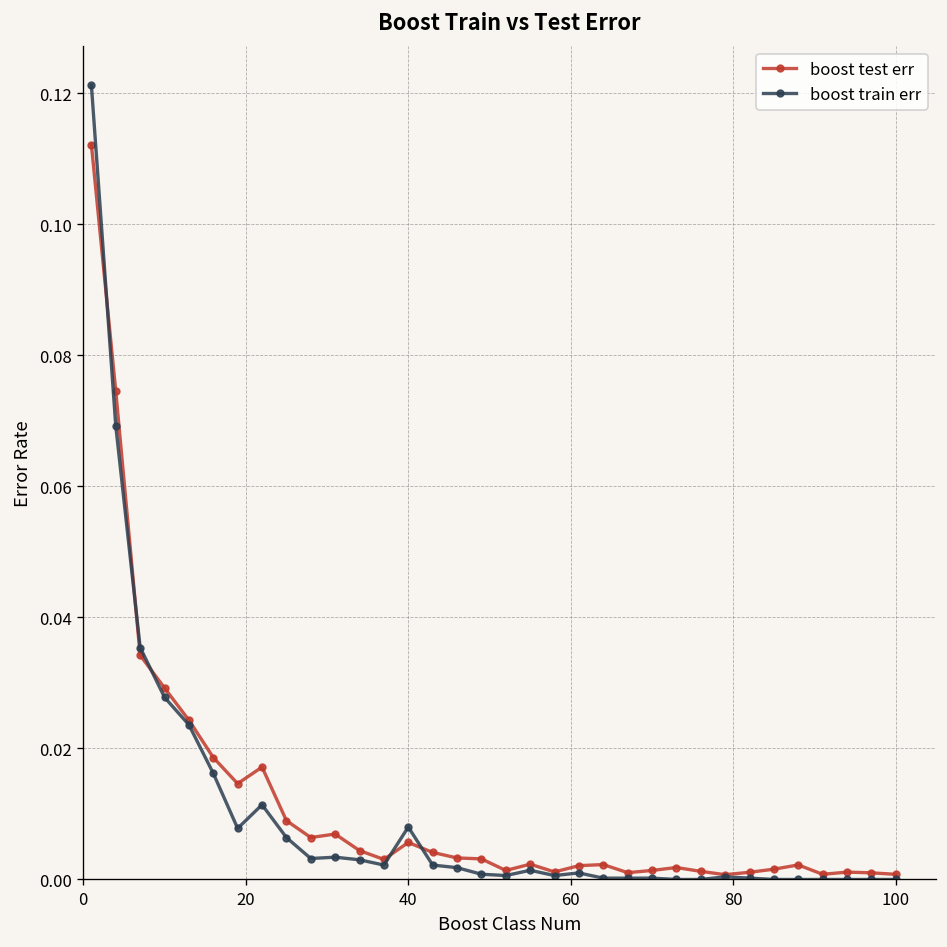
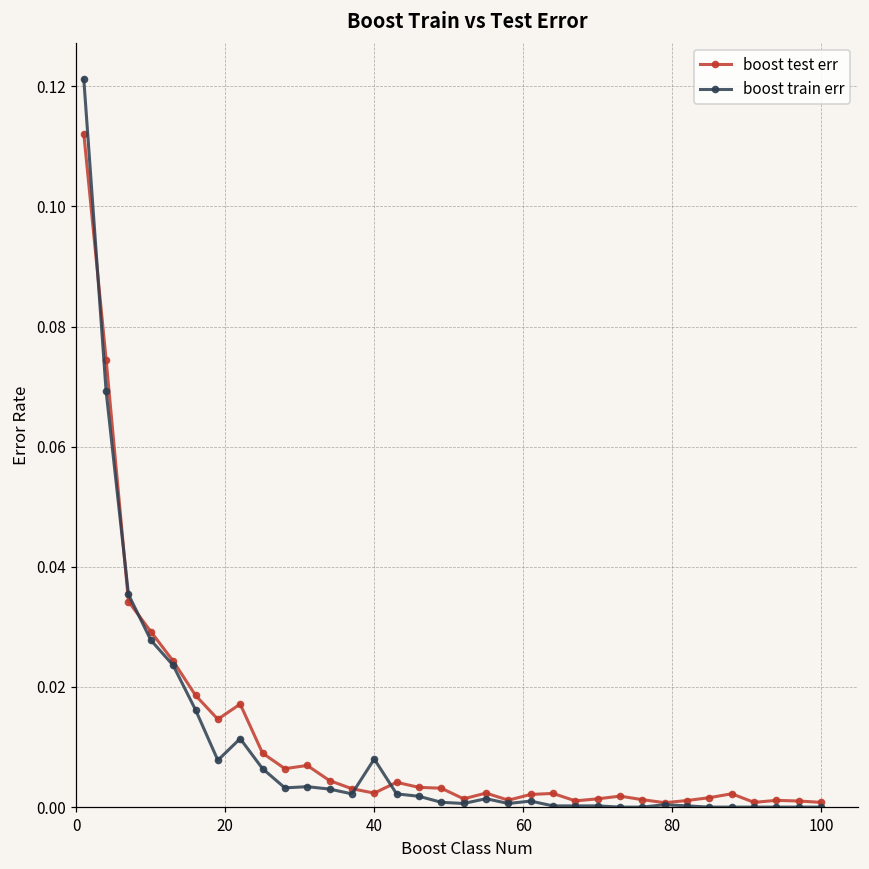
boost test err, 40: 0.006 -> 0.002
